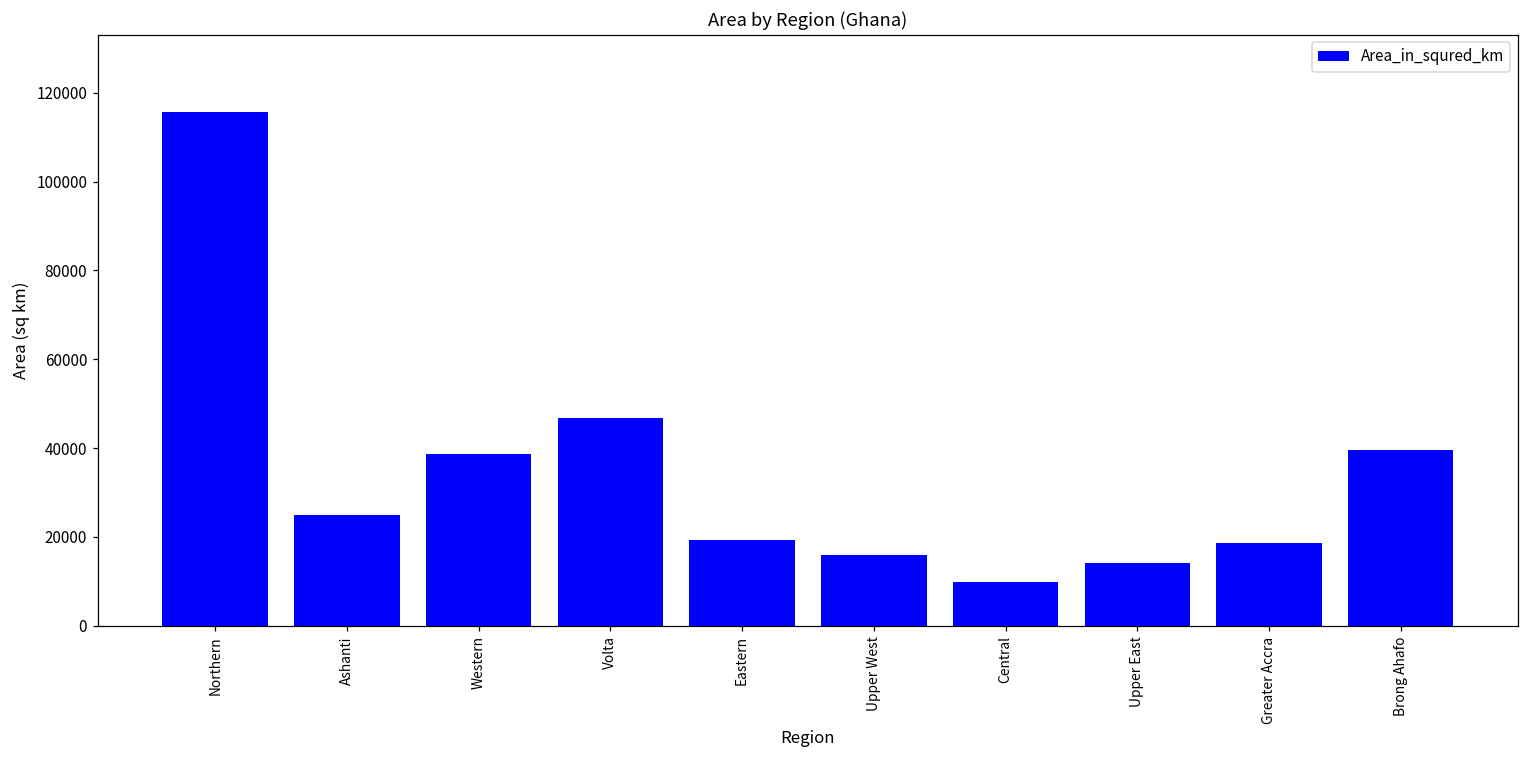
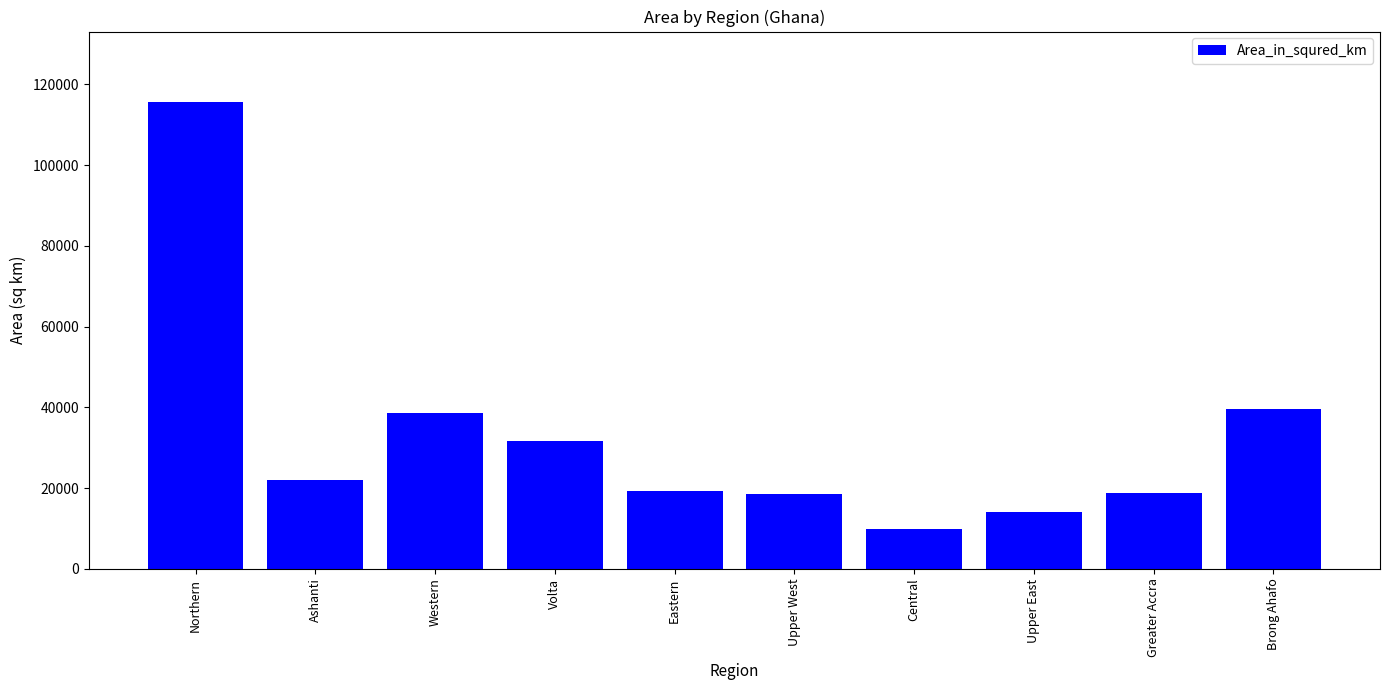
Ashanti: 25000 -> 22000
Volta: 47000 -> 32000
Upper West: 16000 -> 18000
